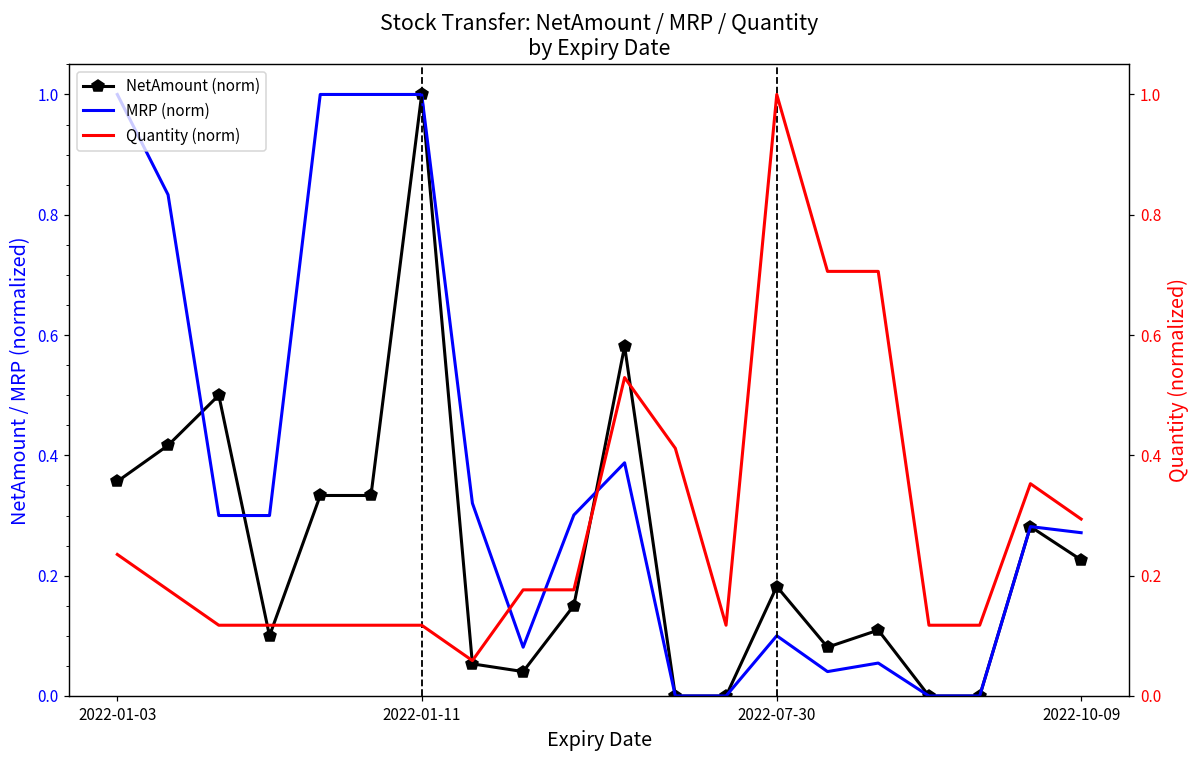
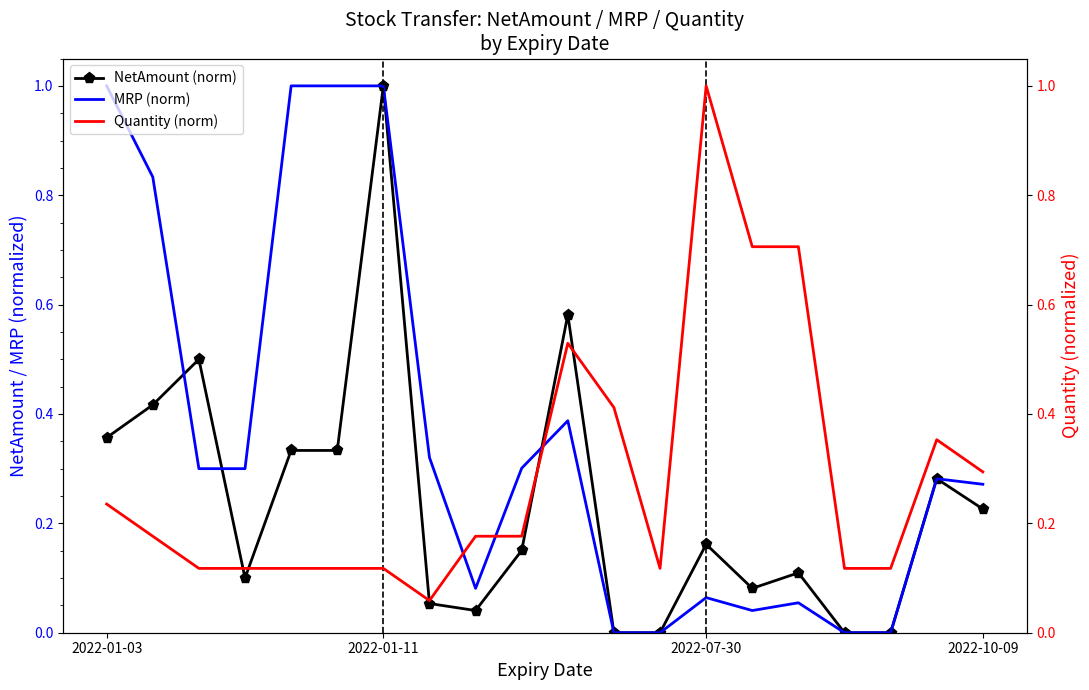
NetAmount (norm), 2022-07-30: 0.18 -> 0.16
MRP (norm), 2022-07-30: 0.10 -> 0.06
